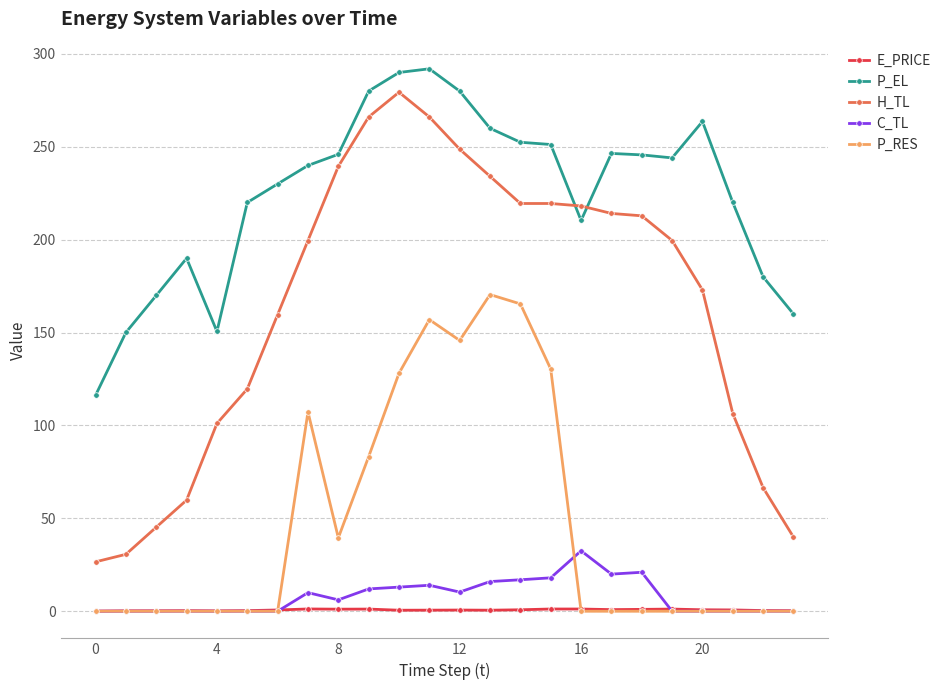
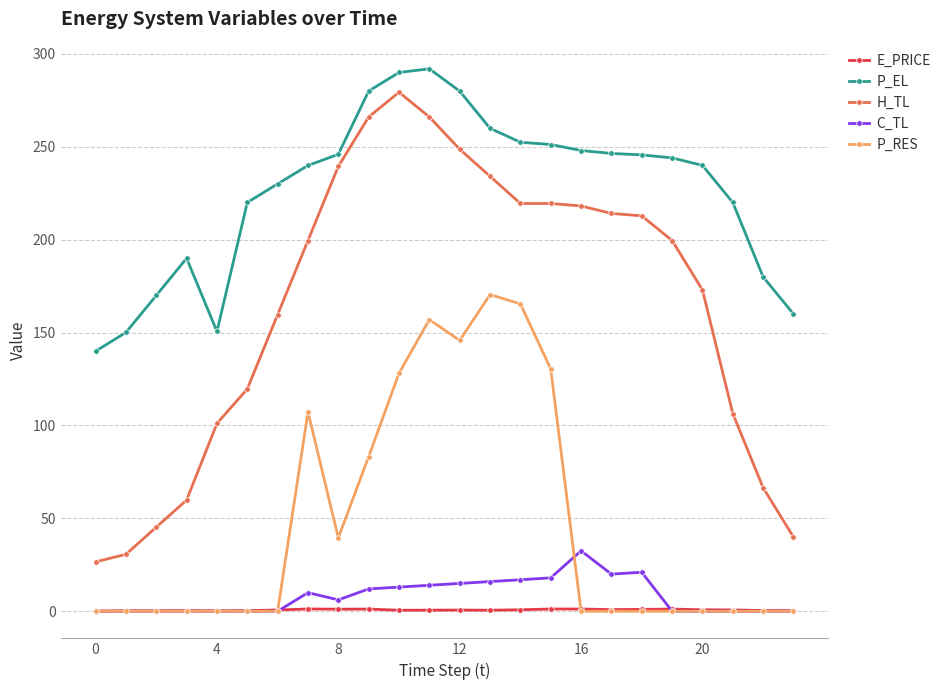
P_EL, 0: 116 -> 140
C_TL, 12: 10 -> 15
P_EL, 16: 210 -> 248
P_EL, 20: 264 -> 240
